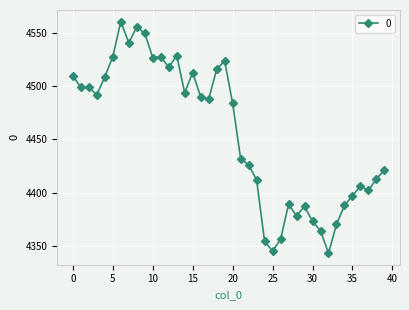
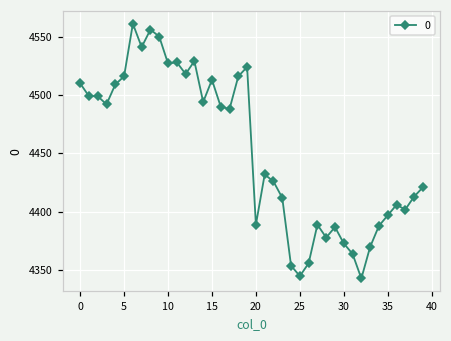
5: 4528 -> 4516
20: 4484 -> 4389
